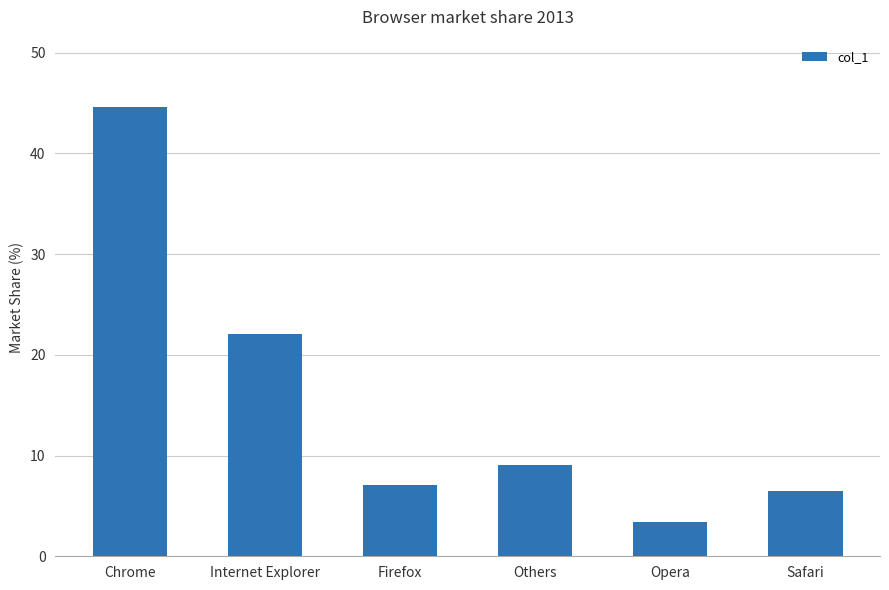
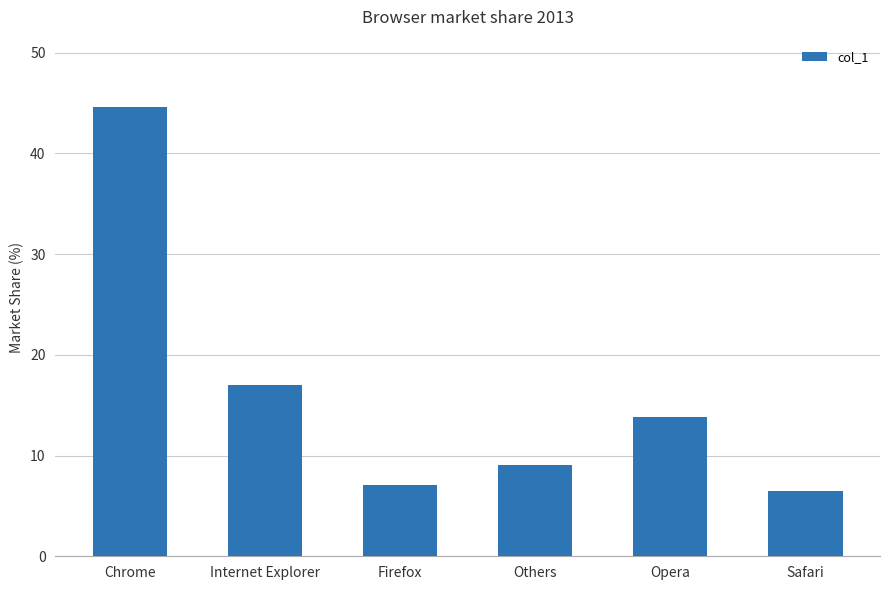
Internet Explorer: 22.1 -> 17.0
Opera: 3.4 -> 13.9
